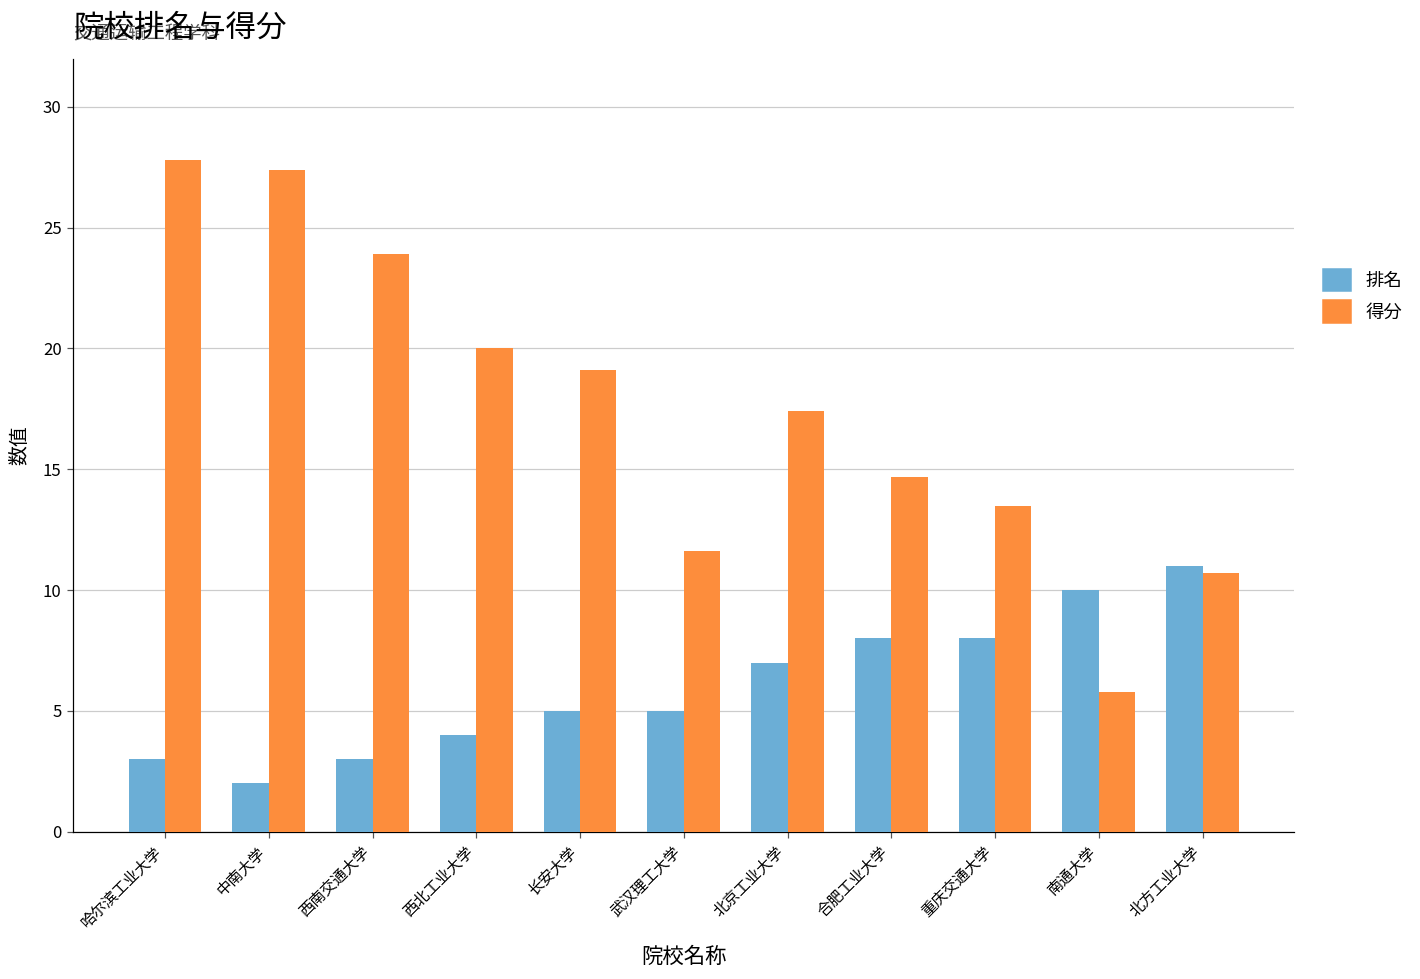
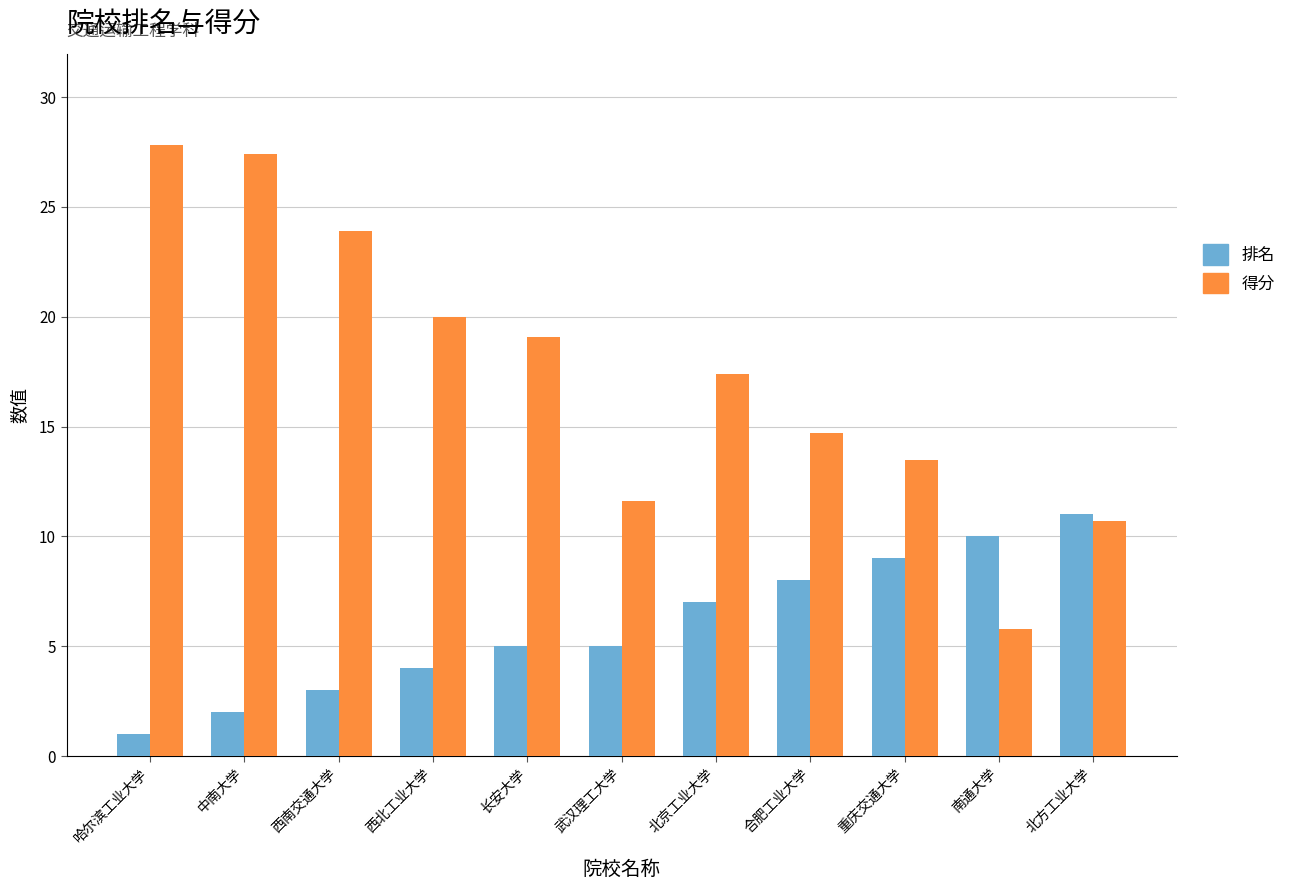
排名, 哈尔滨工业大学: 3 -> 1
排名, 重庆交通大学: 8 -> 9
